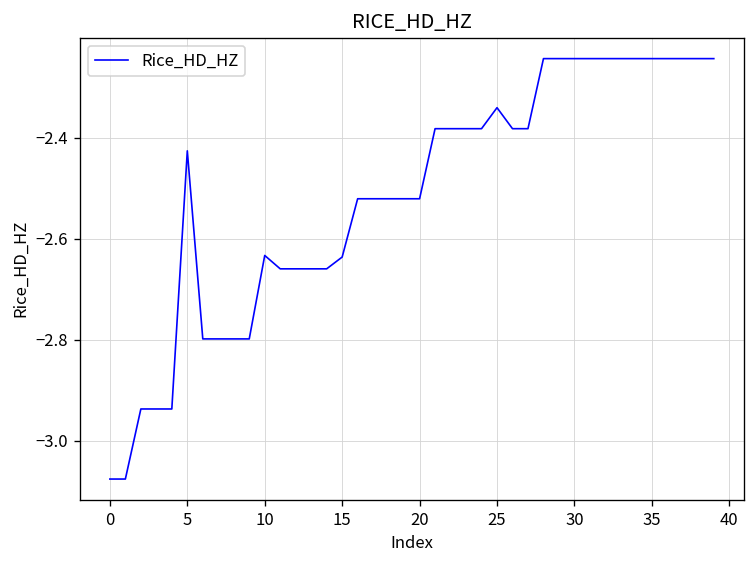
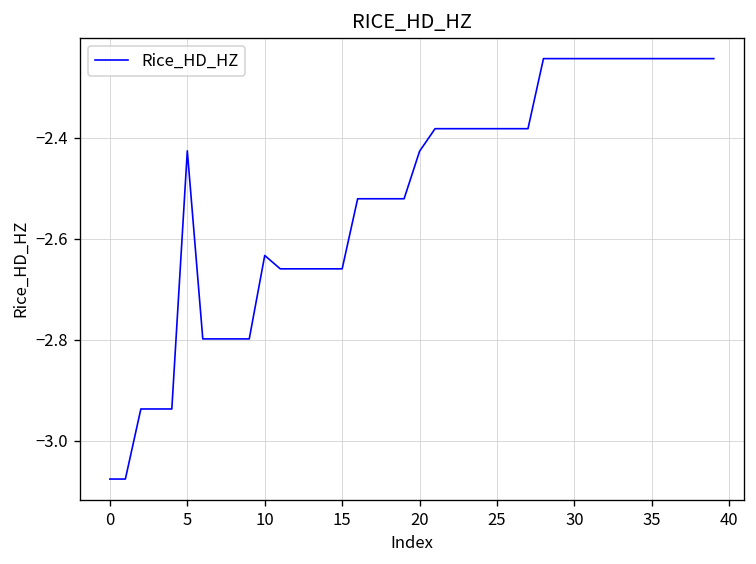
15: -2.64 -> -2.66
20: -2.52 -> -2.43
25: -2.34 -> -2.38
